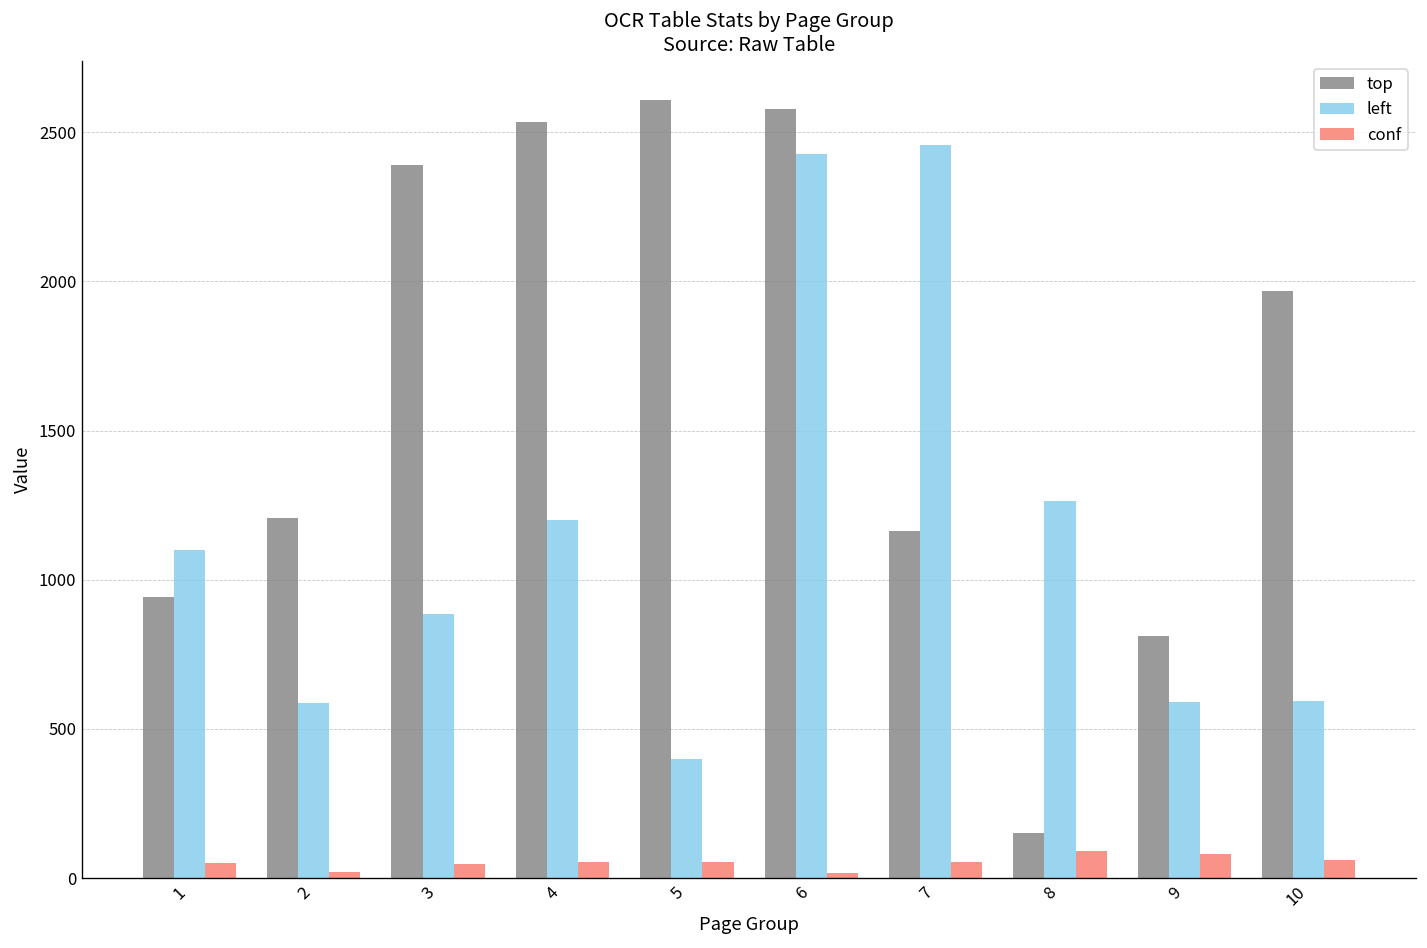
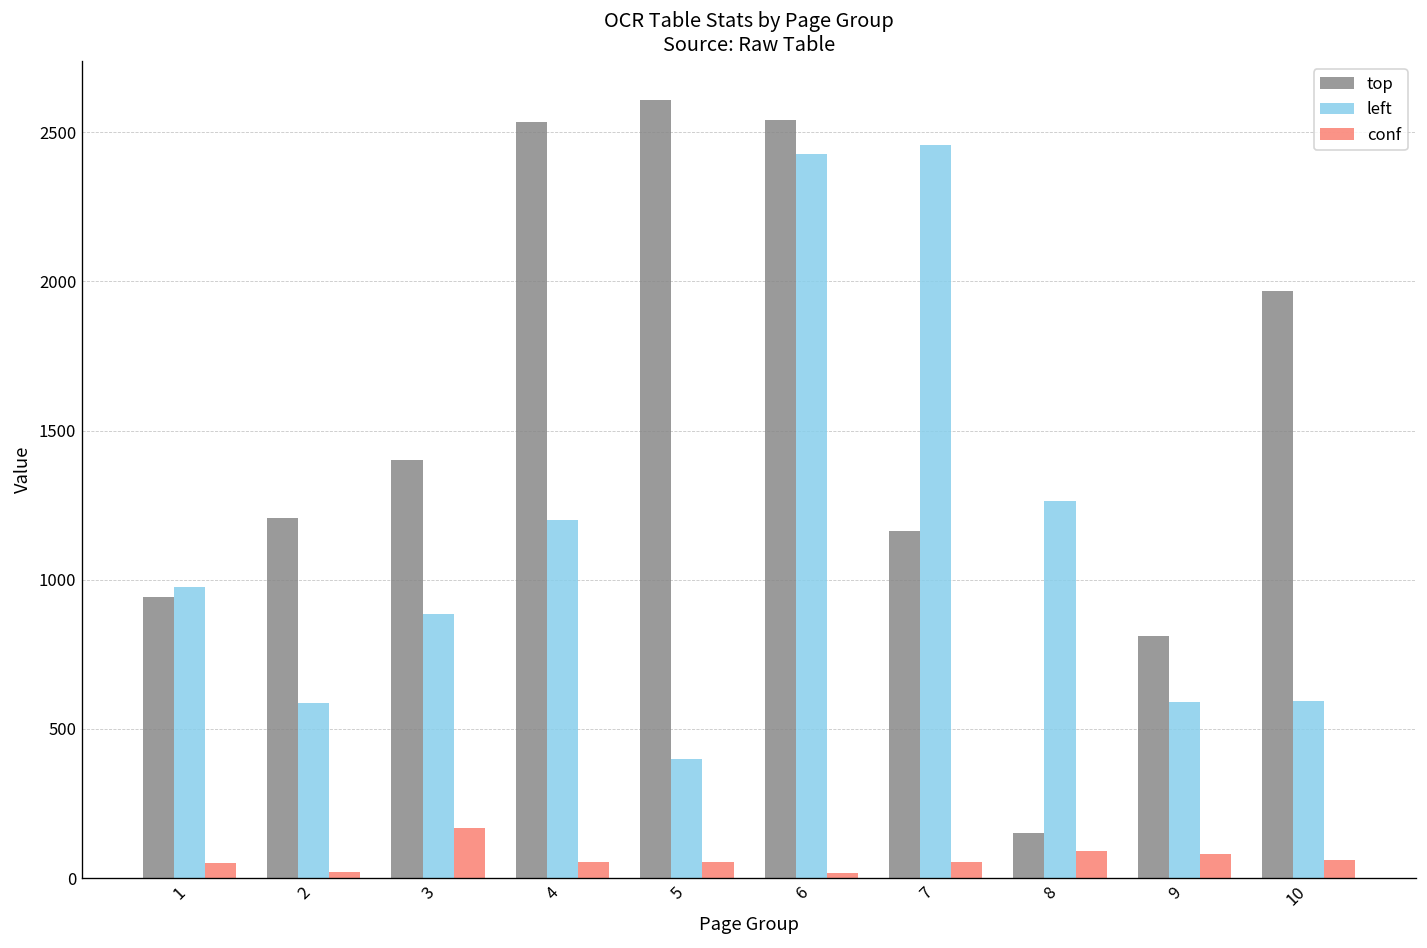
left, 1: 1100 -> 970
top, 3: 2390 -> 1400
conf, 3: 50 -> 170
top, 6: 2580 -> 2540
